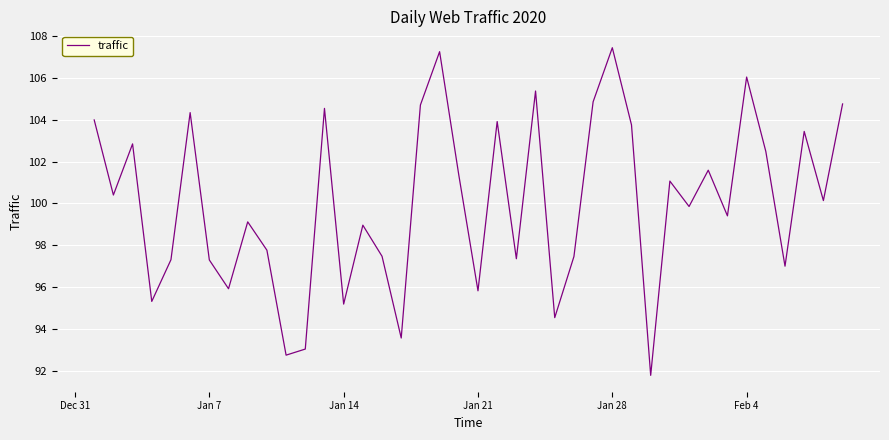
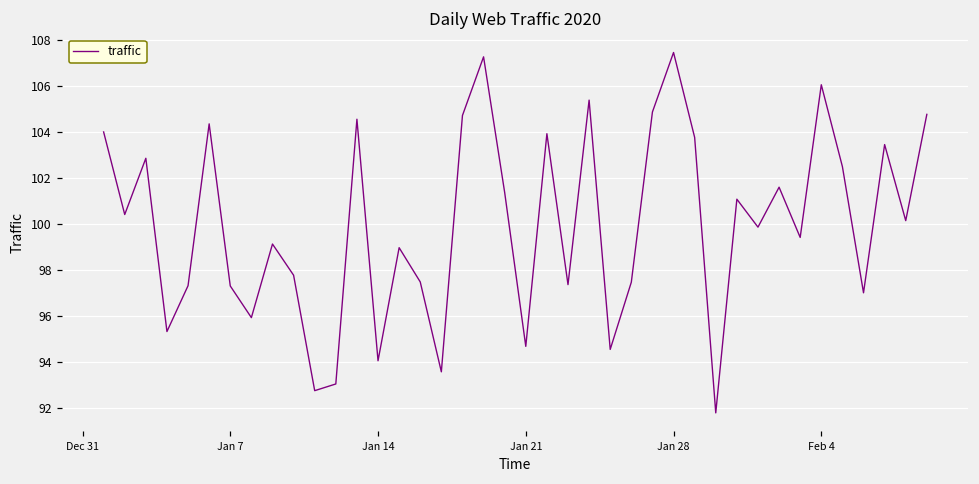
Jan 14: 95.2 -> 94.0
Jan 21: 95.8 -> 94.7
